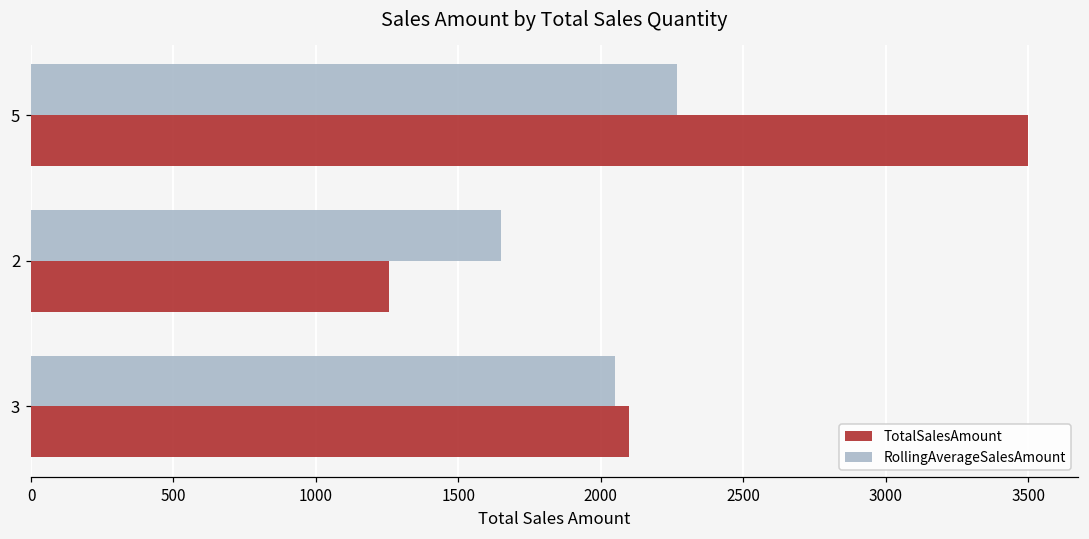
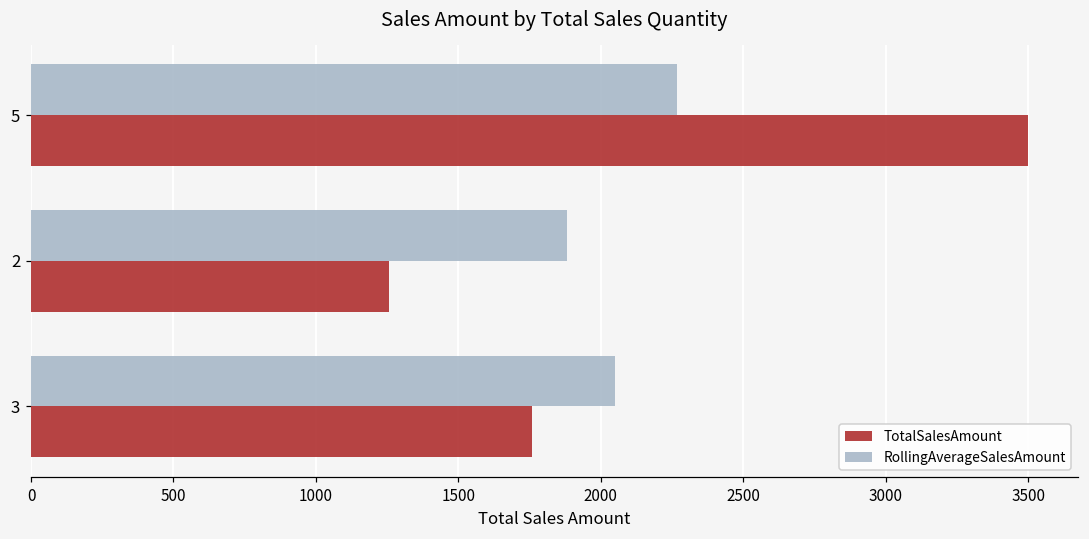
RollingAverageSalesAmount, 2: 1650 -> 1880
TotalSalesAmount, 3: 2100 -> 1760
